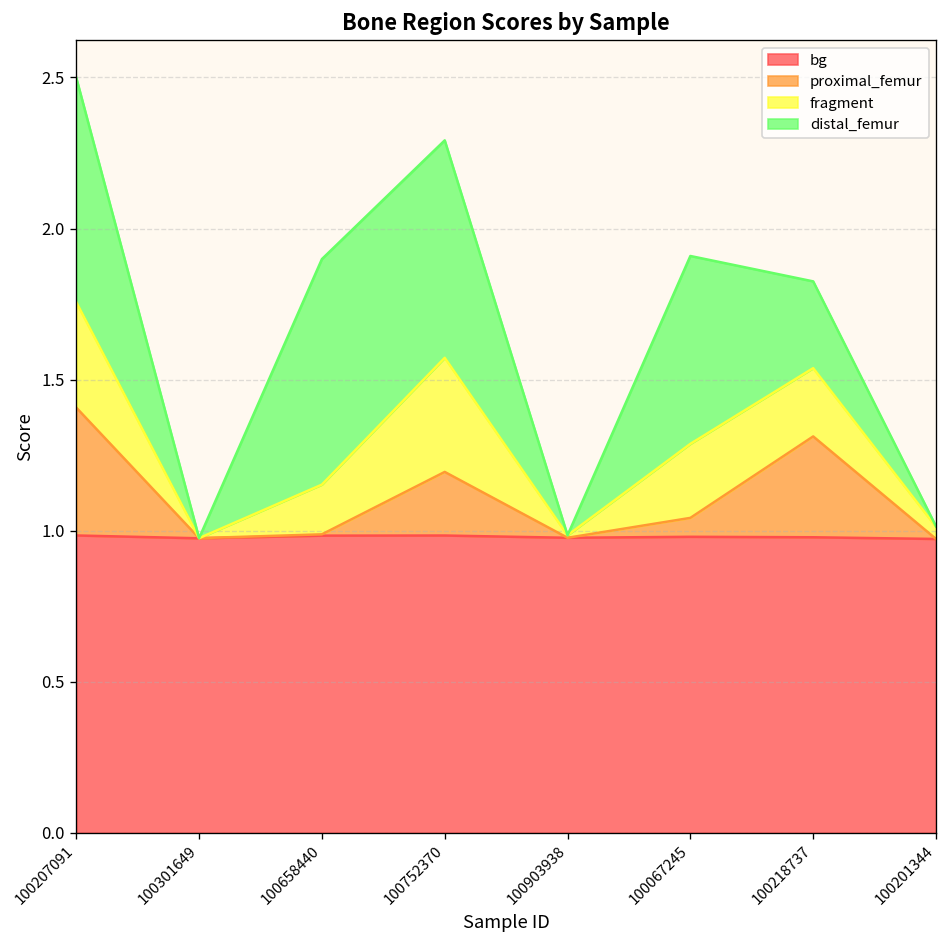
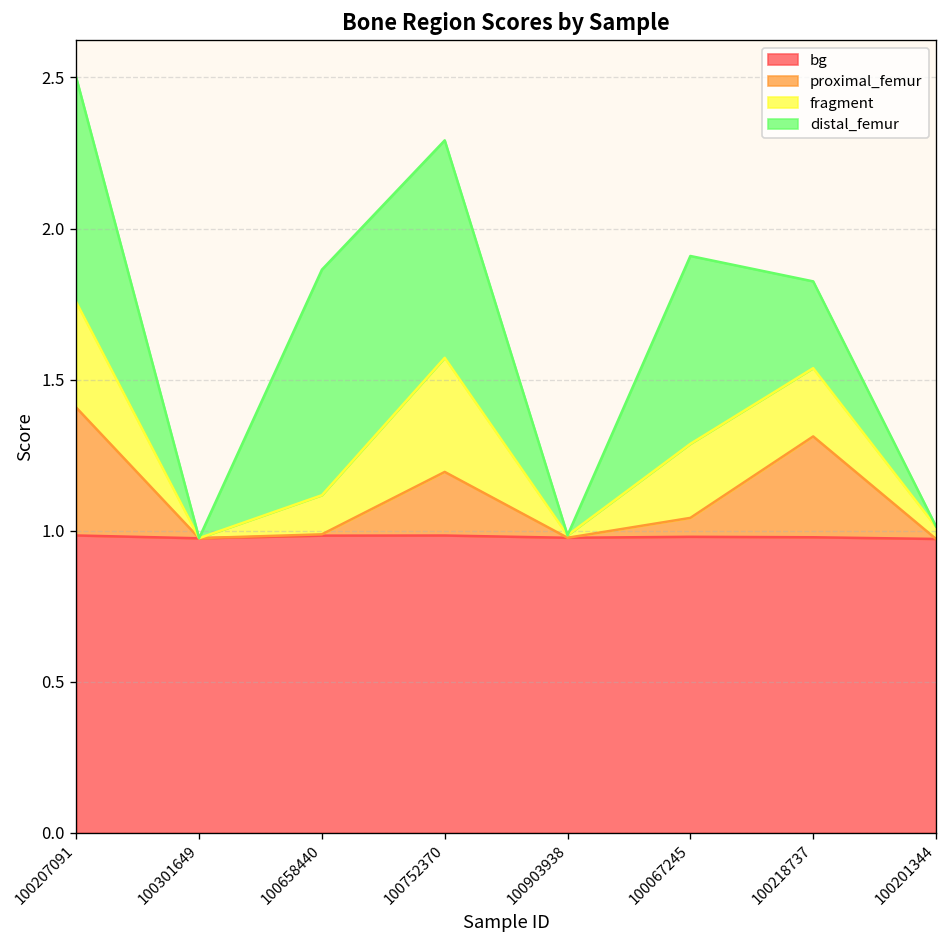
fragment, 100658440: 0.16 -> 0.13
